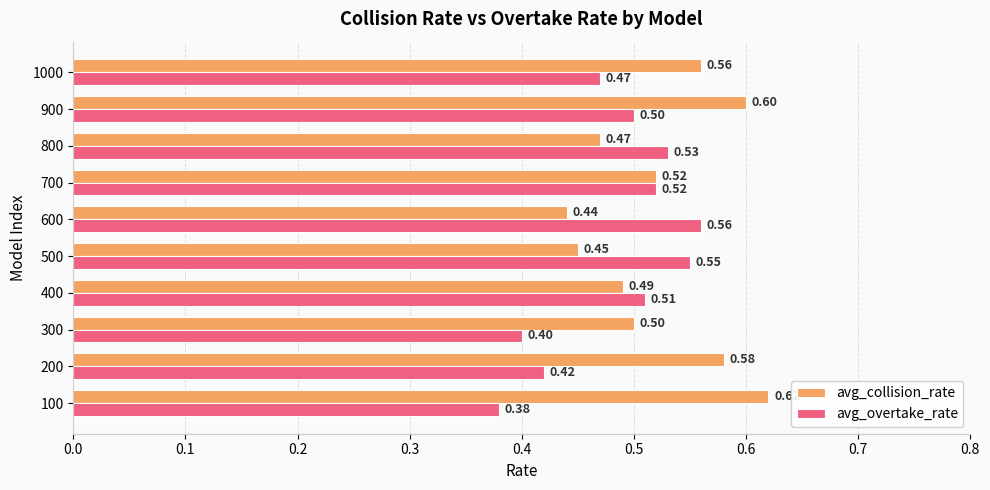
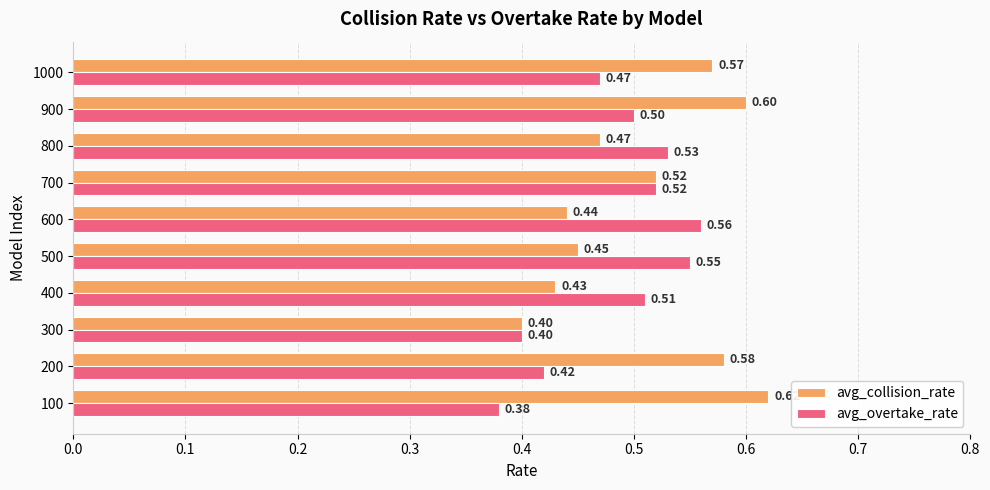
avg_collision_rate, 1000: 0.56 -> 0.57
avg_collision_rate, 400: 0.49 -> 0.43
avg_collision_rate, 300: 0.50 -> 0.40
